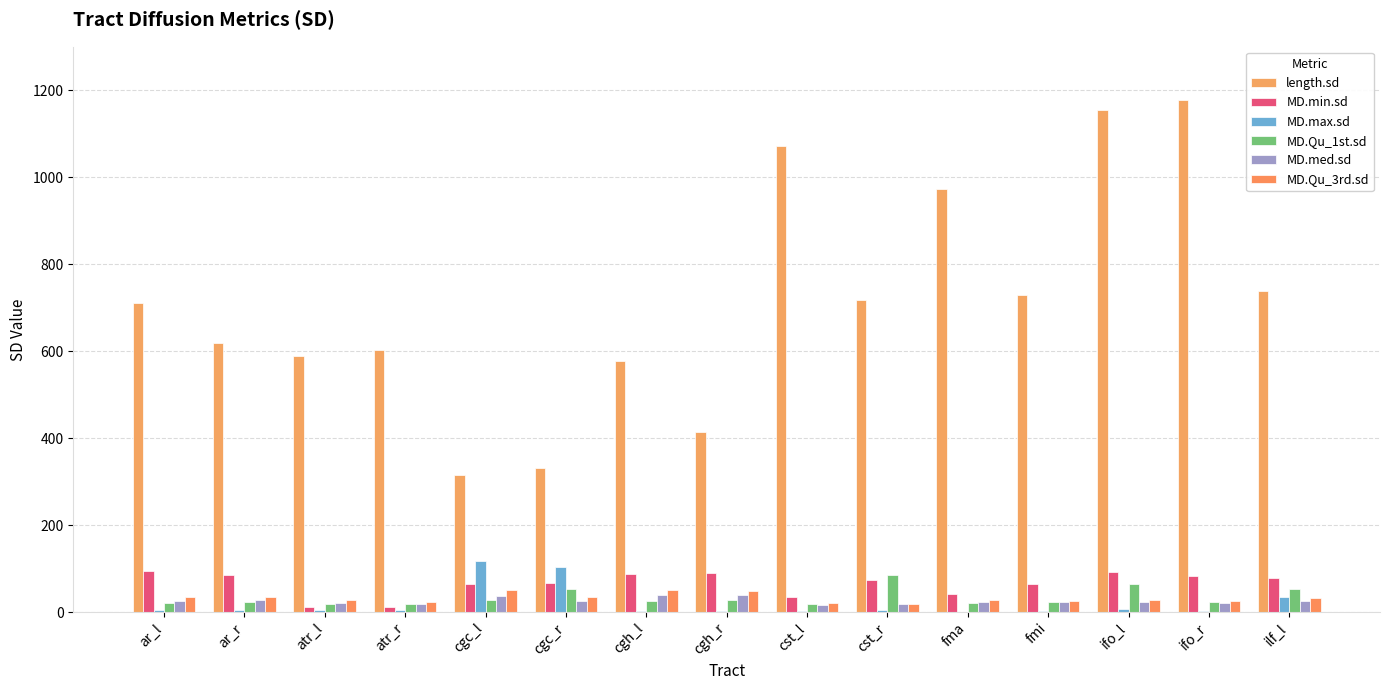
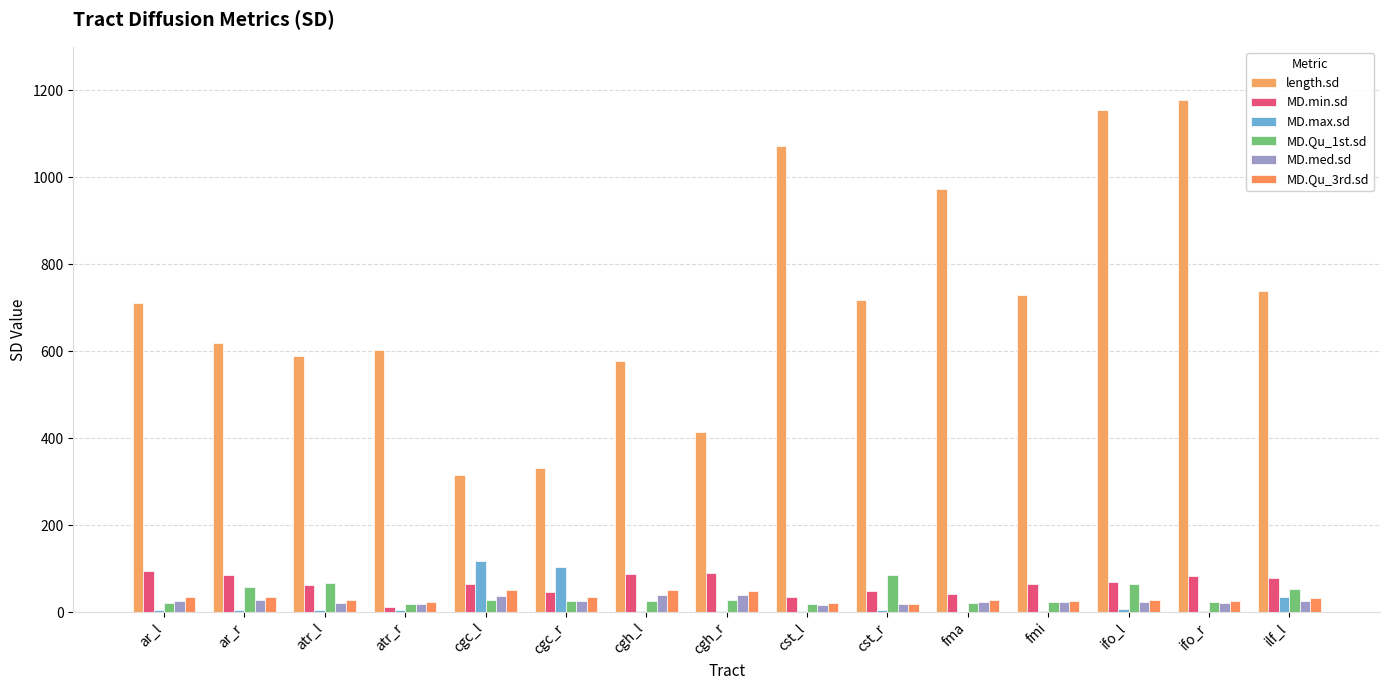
MD.Qu_1st.sd, ar_r: 20 -> 60
MD.min.sd, atr_l: 10 -> 60
MD.Qu_1st.sd, atr_l: 20 -> 70
MD.min.sd, cgc_r: 70 -> 50
MD.Qu_1st.sd, cgc_r: 50 -> 30
MD.min.sd, cst_r: 70 -> 50
MD.min.sd, ifo_l: 90 -> 70
